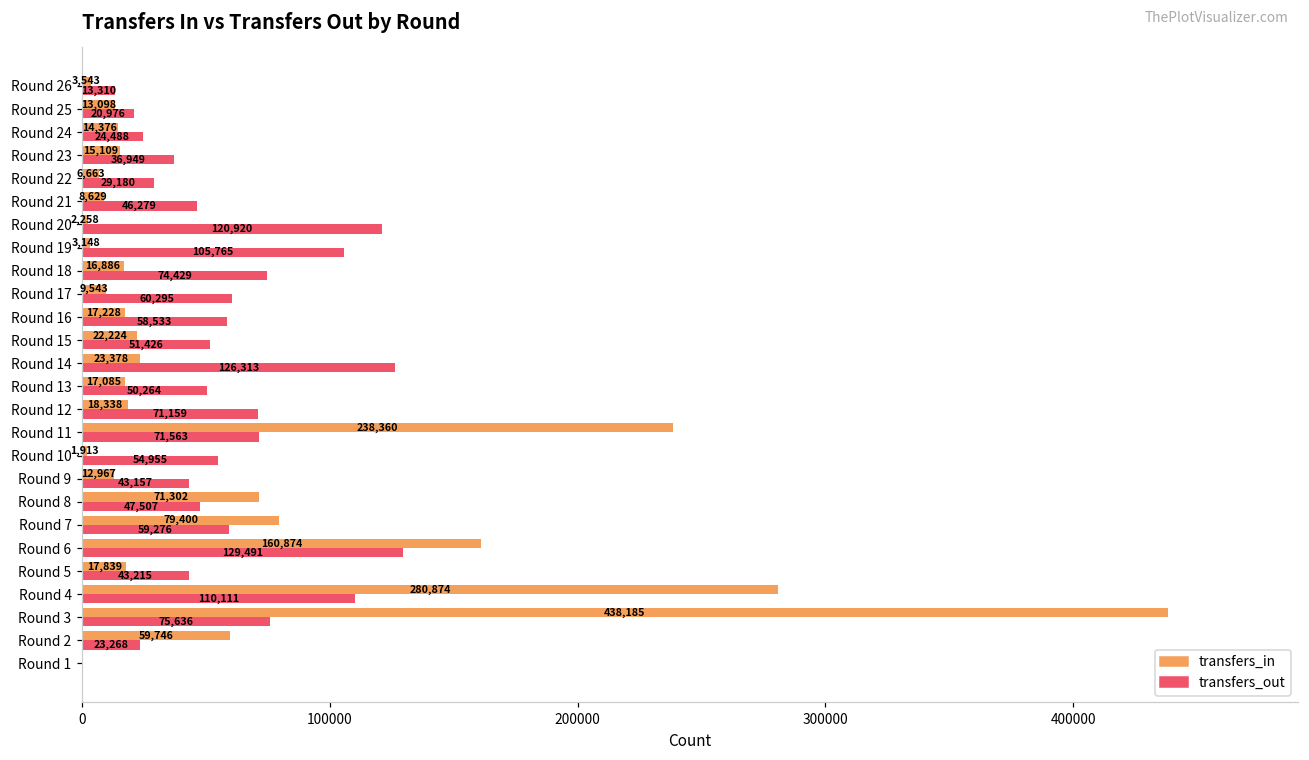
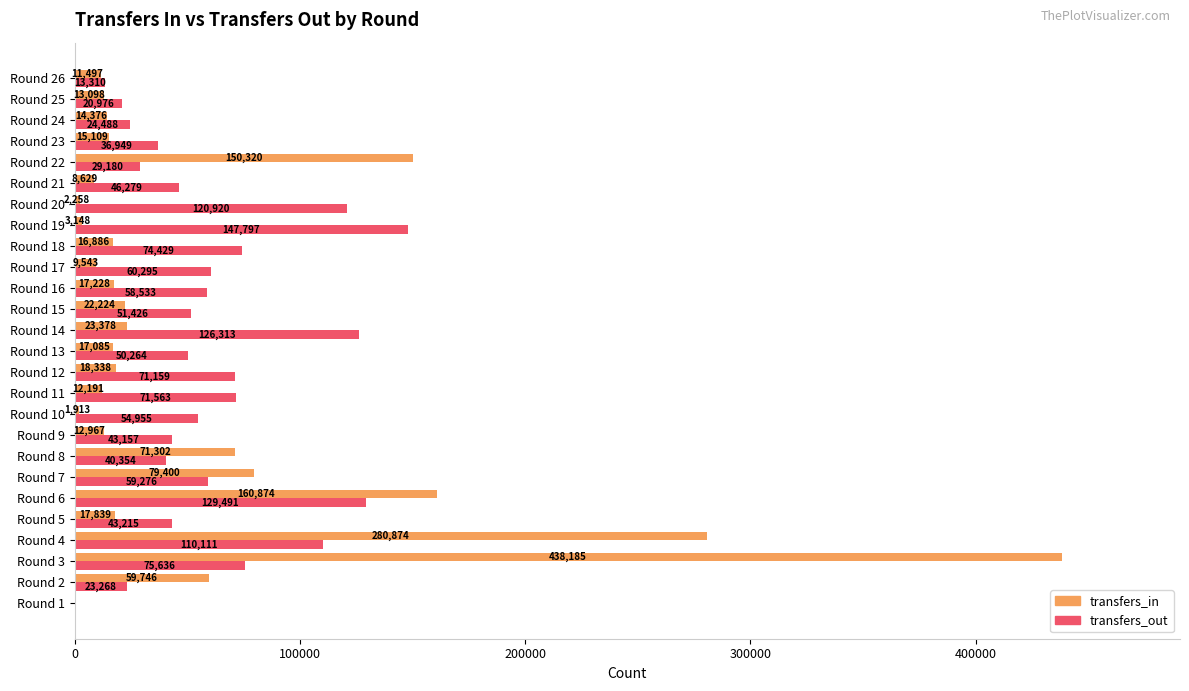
transfers_in, Round 26: 3,543 -> 11,497
transfers_in, Round 22: 6,663 -> 150,320
transfers_out, Round 19: 105,765 -> 147,797
transfers_in, Round 11: 238,360 -> 12,191
transfers_out, Round 8: 47,507 -> 40,354
